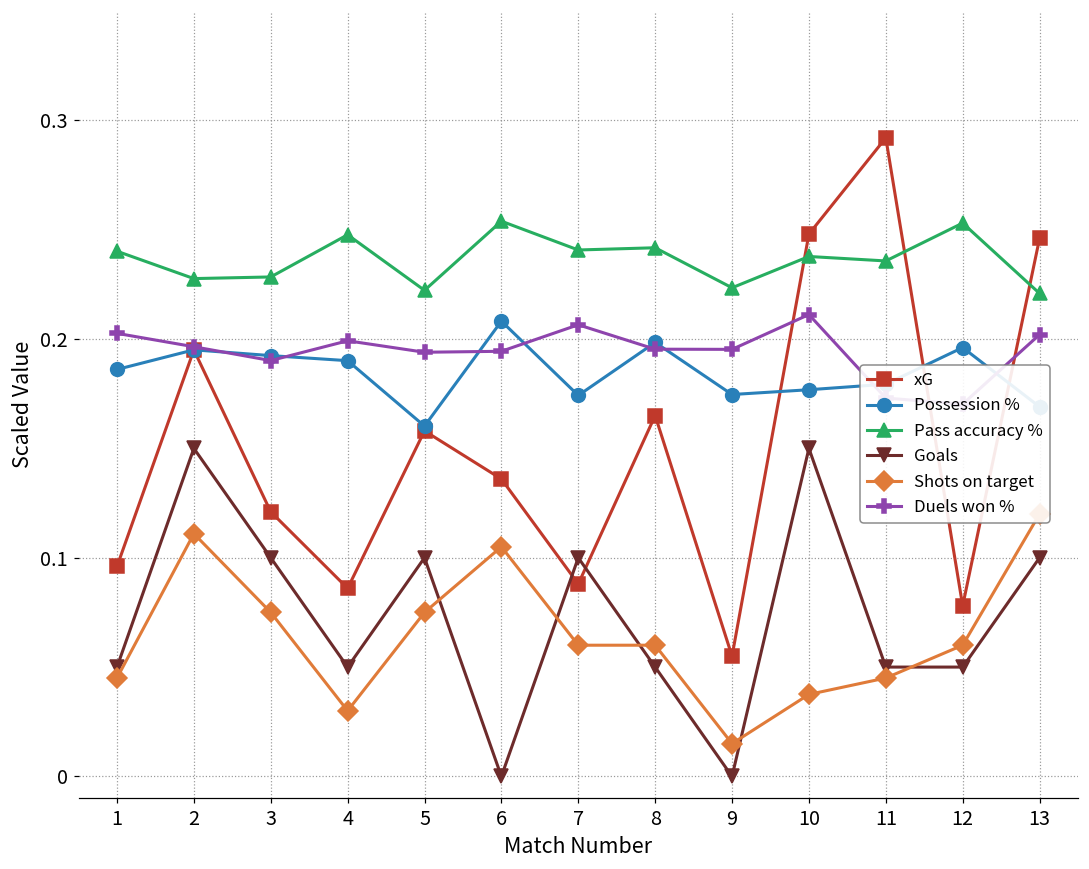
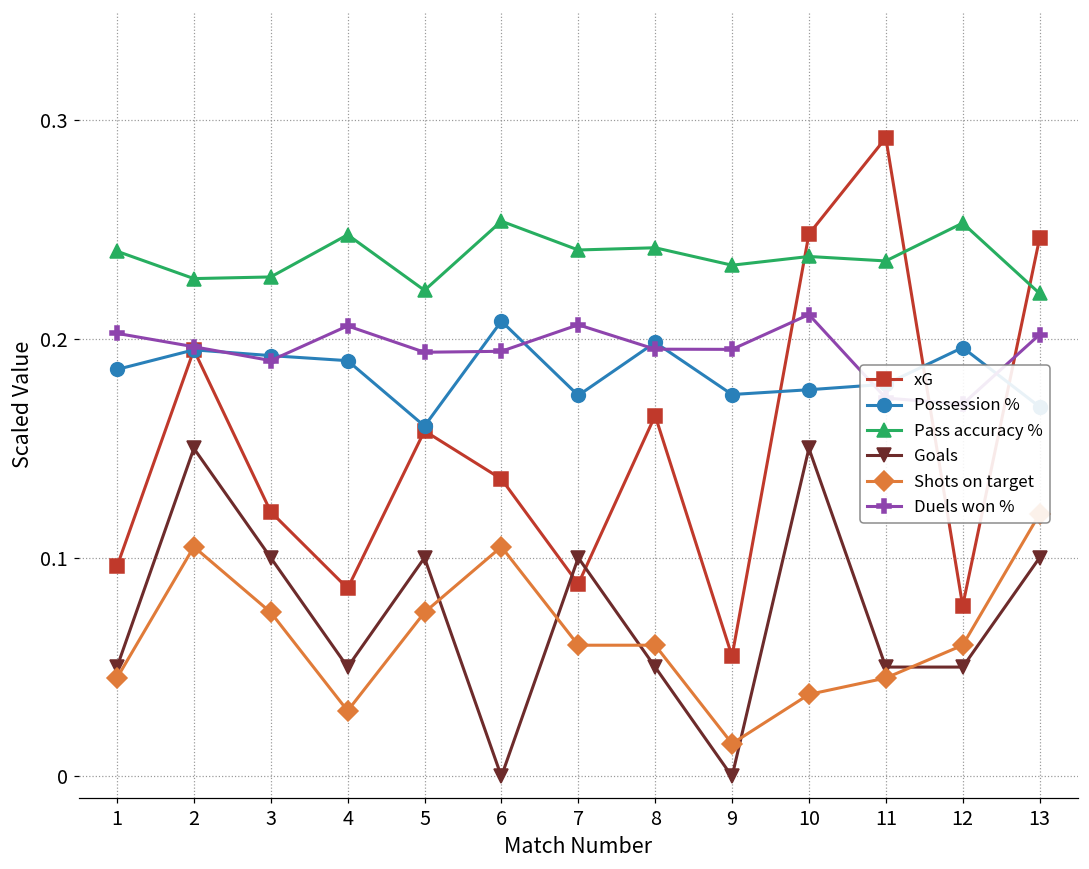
Shots on target, 2: 0.111 -> 0.105
Duels won %, 4: 0.199 -> 0.206
Pass accuracy %, 9: 0.223 -> 0.234
